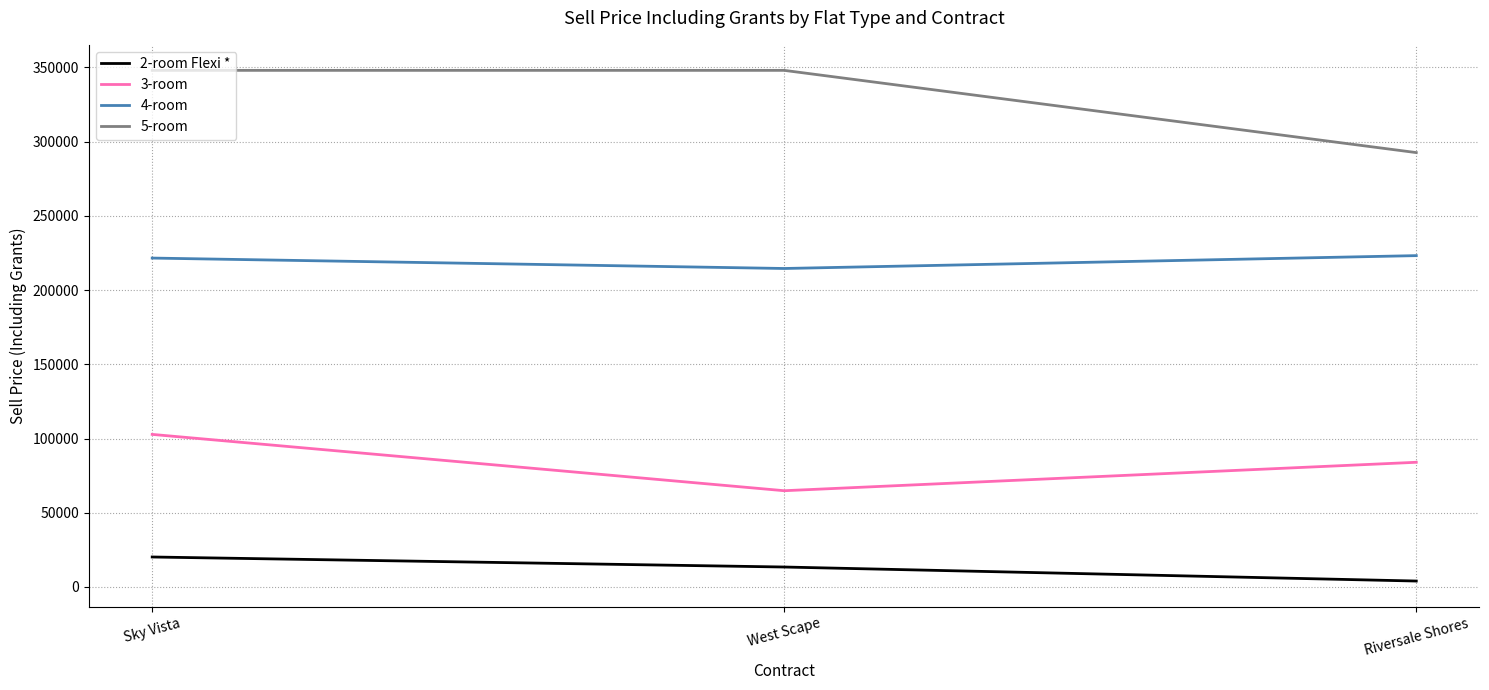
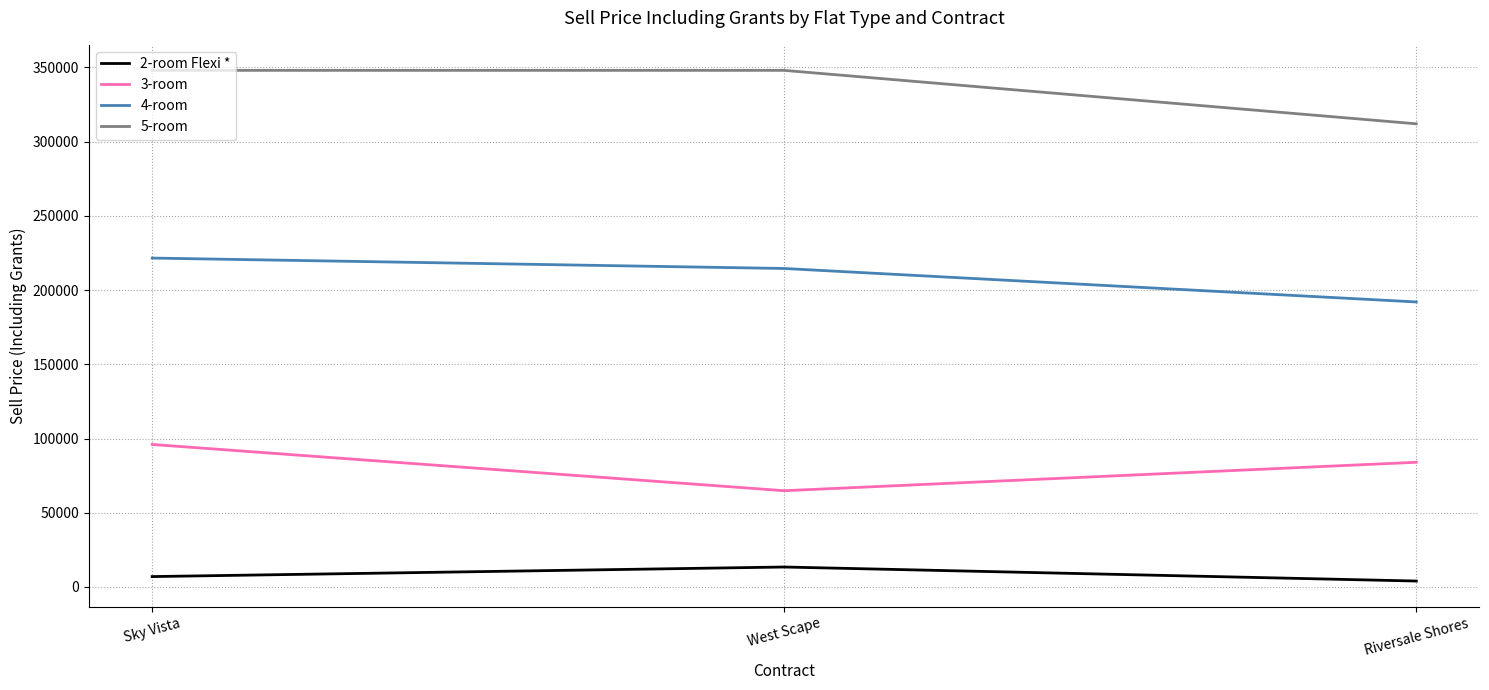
2-room Flexi *, Sky Vista: 20000 -> 7000
3-room, Sky Vista: 103000 -> 96000
4-room, Riversale Shores: 223000 -> 192000
5-room, Riversale Shores: 293000 -> 312000
